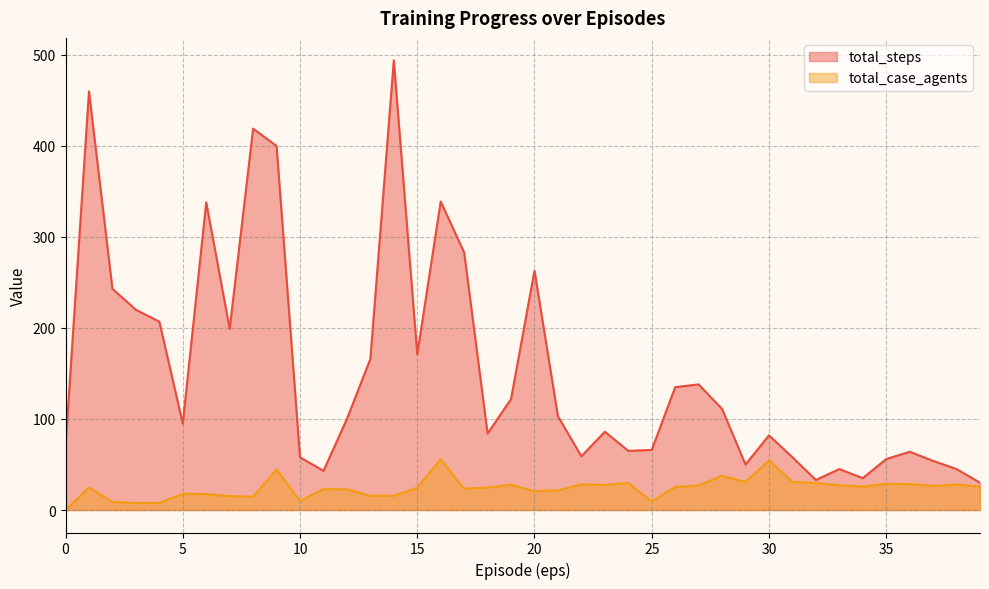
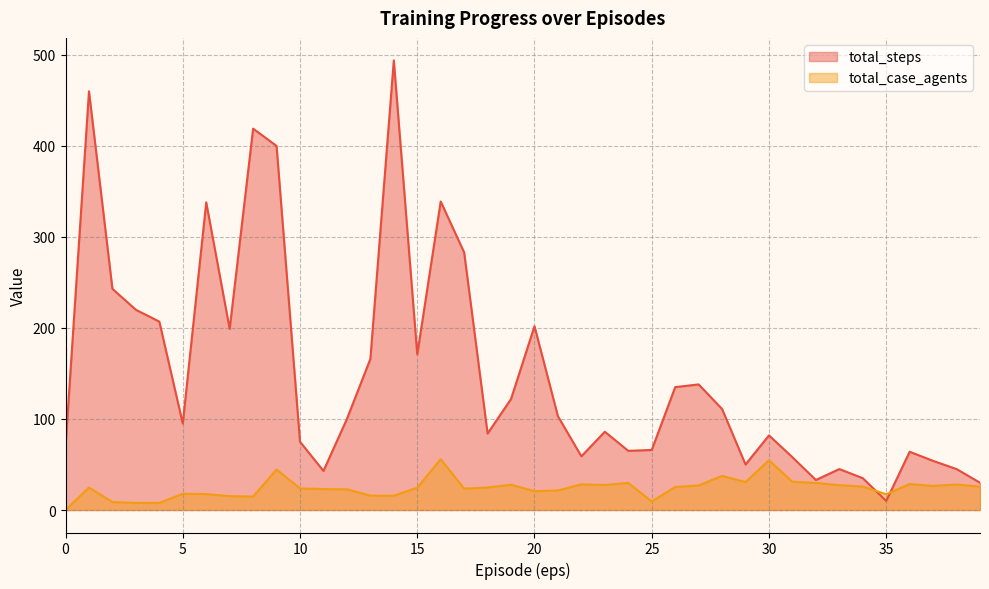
total_steps, 10: 60 -> 80
total_case_agents, 10: 10 -> 20
total_steps, 20: 260 -> 200
total_steps, 35: 60 -> 10
total_case_agents, 35: 30 -> 20
